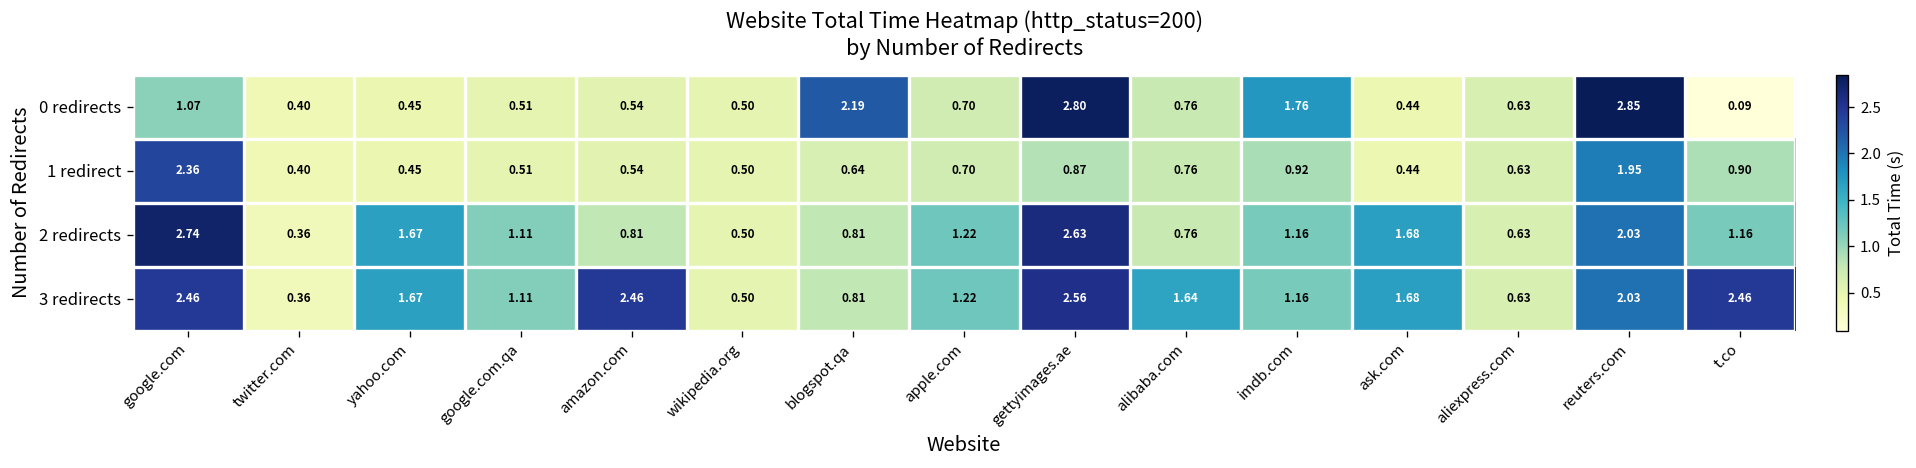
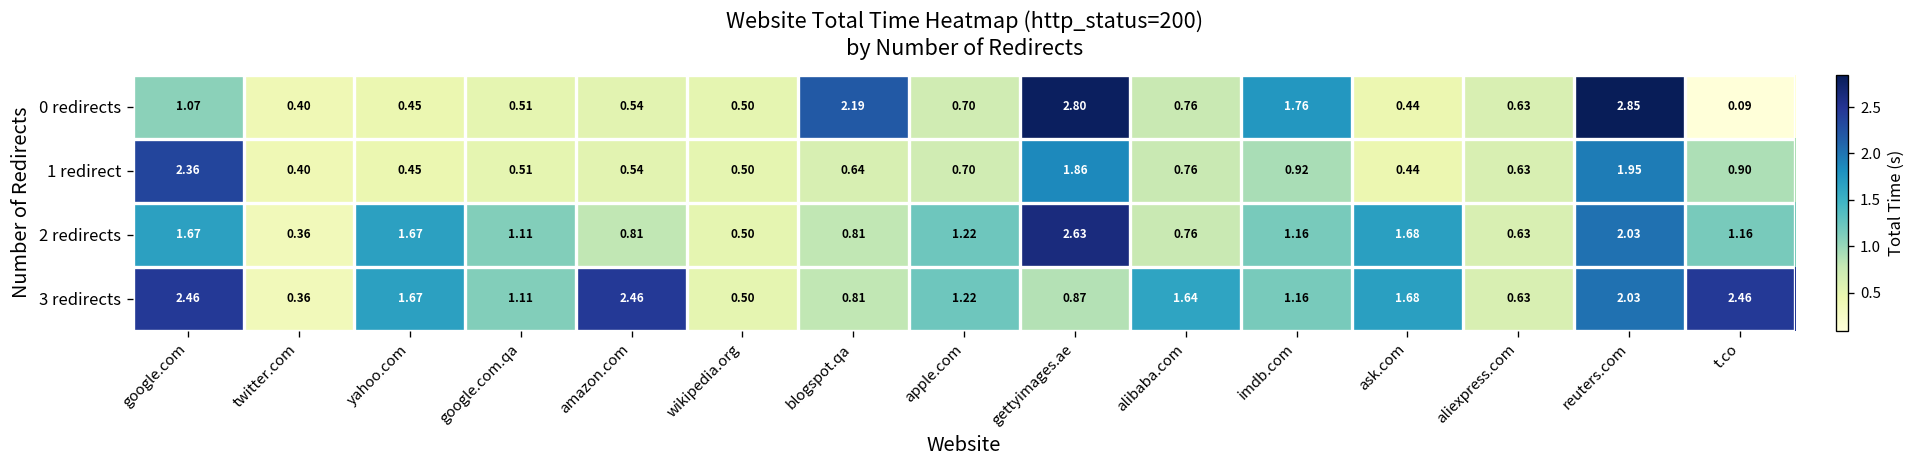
1 redirect, gettyimages.ae: 0.87 -> 1.86
2 redirects, google.com: 2.74 -> 1.67
3 redirects, gettyimages.ae: 2.56 -> 0.87
